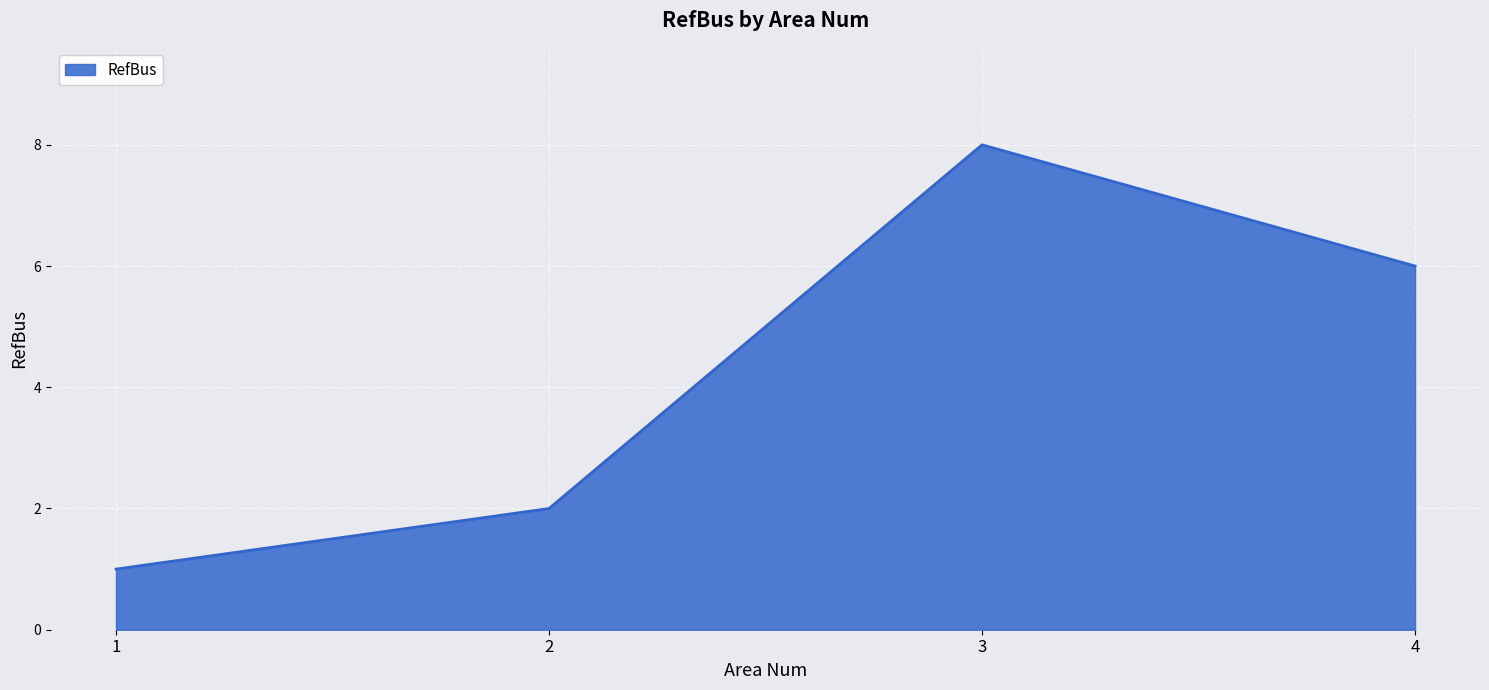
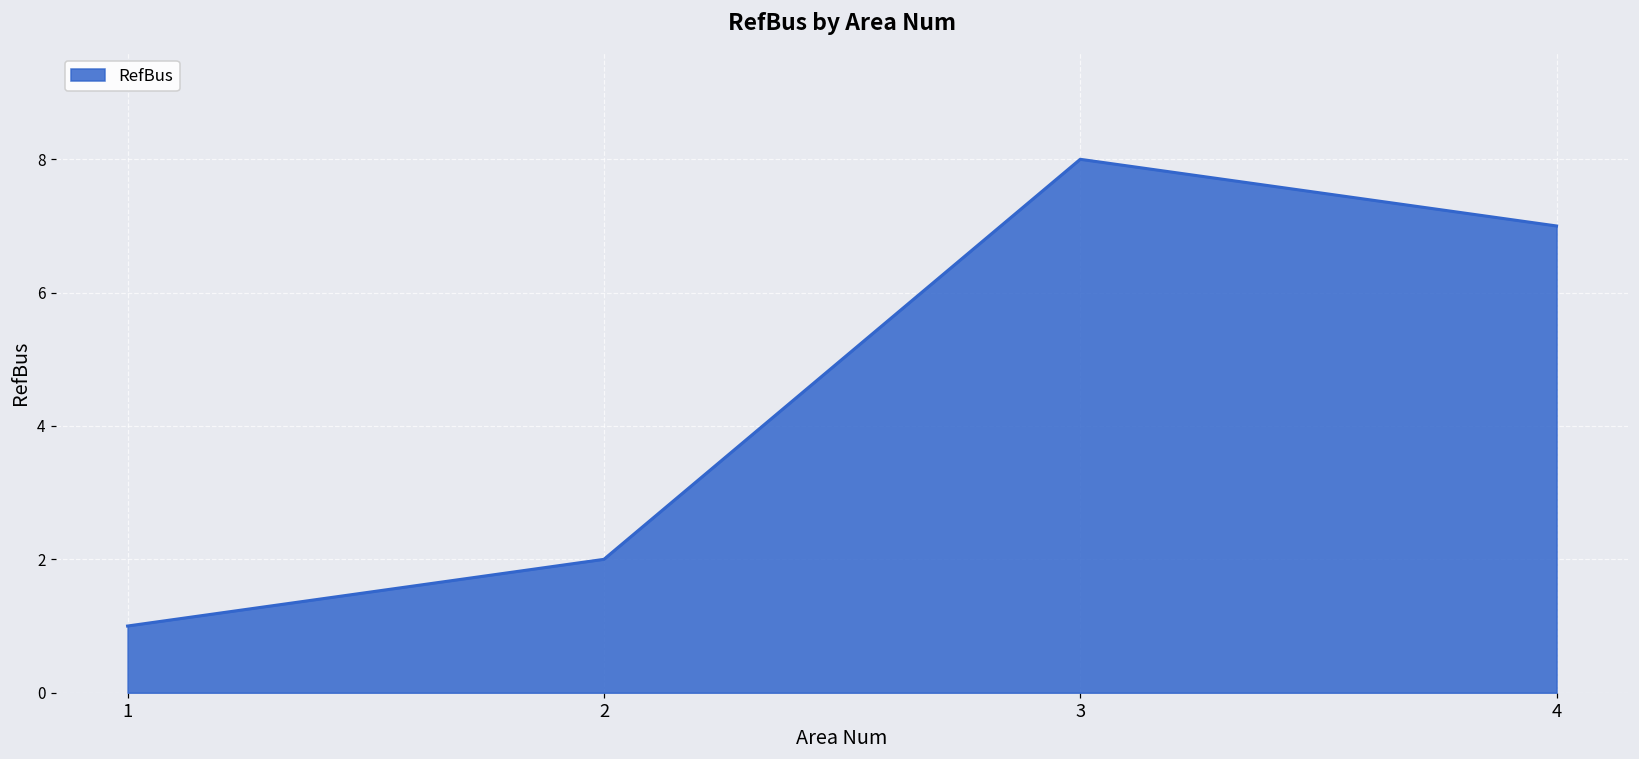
4: 6 -> 7
